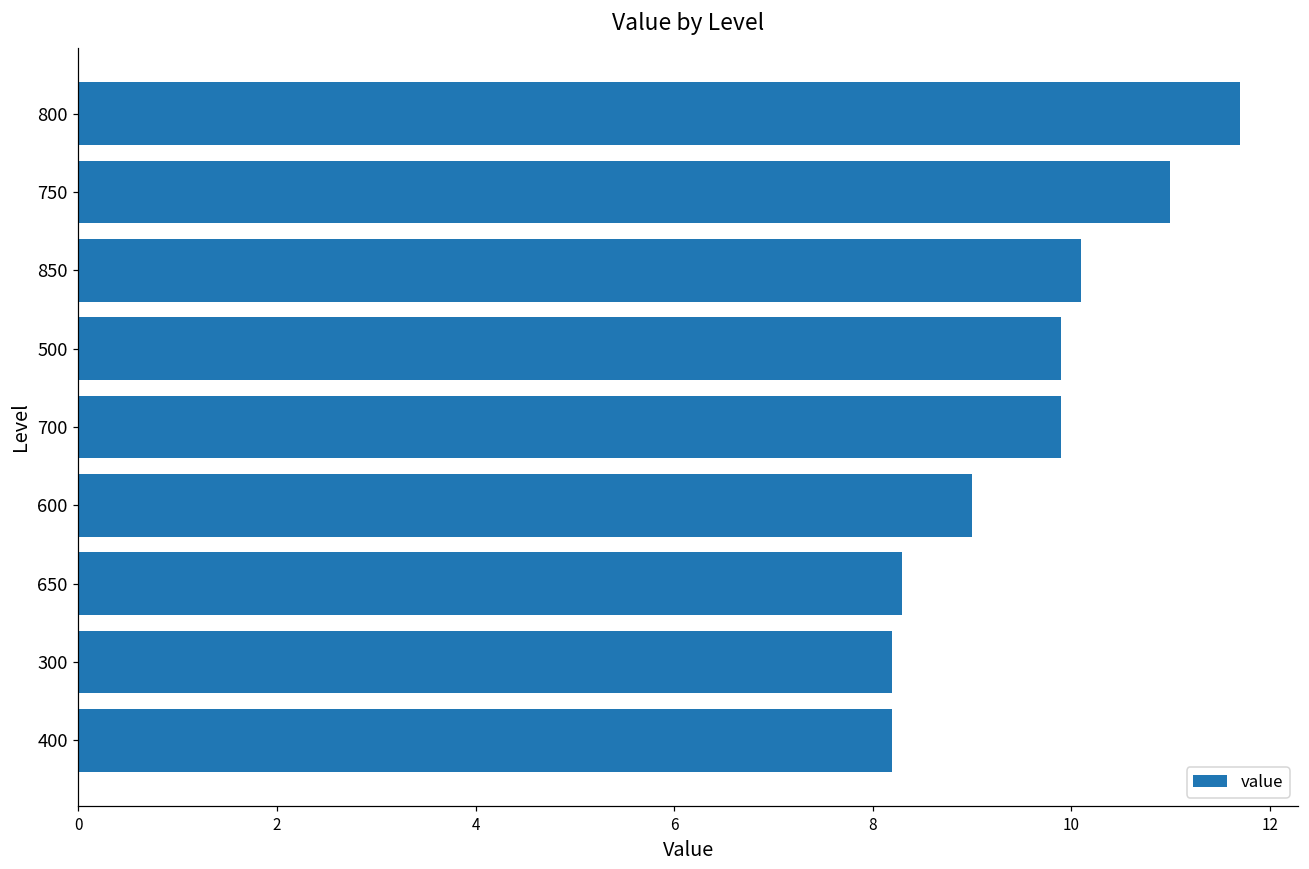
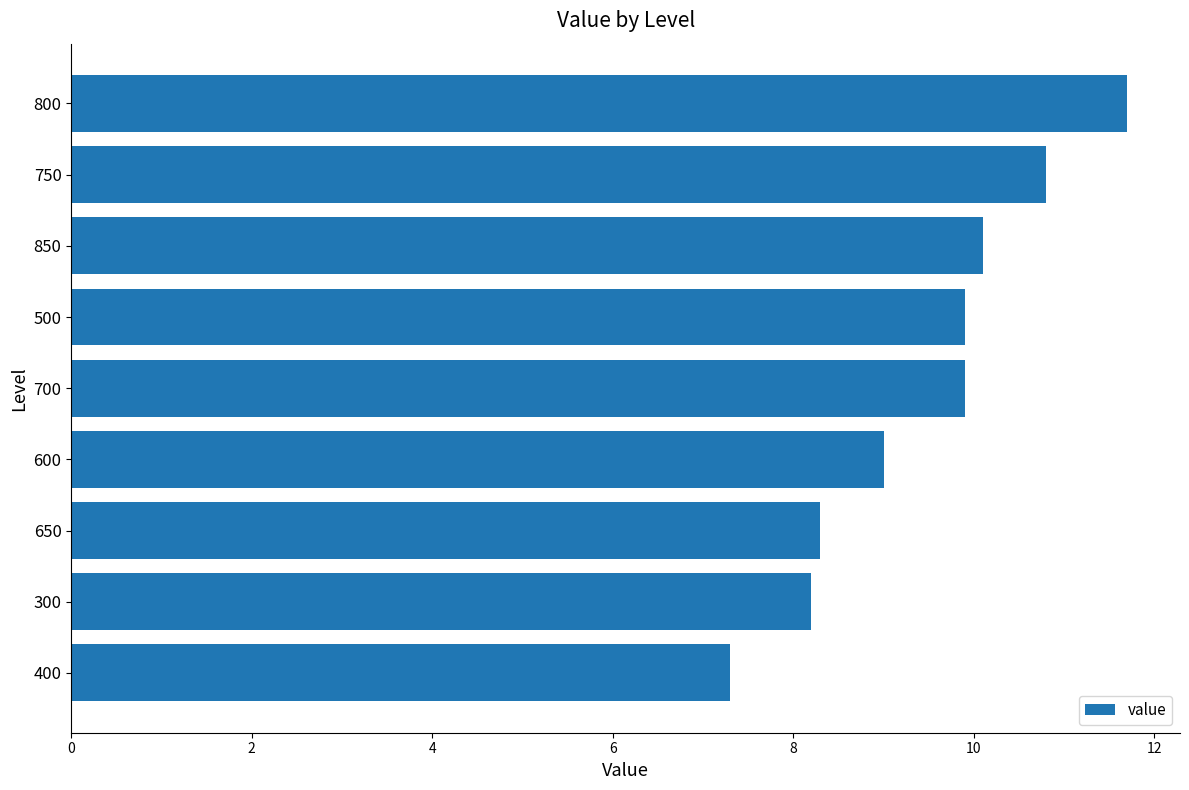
750: 11.0 -> 10.8
400: 8.2 -> 7.3
